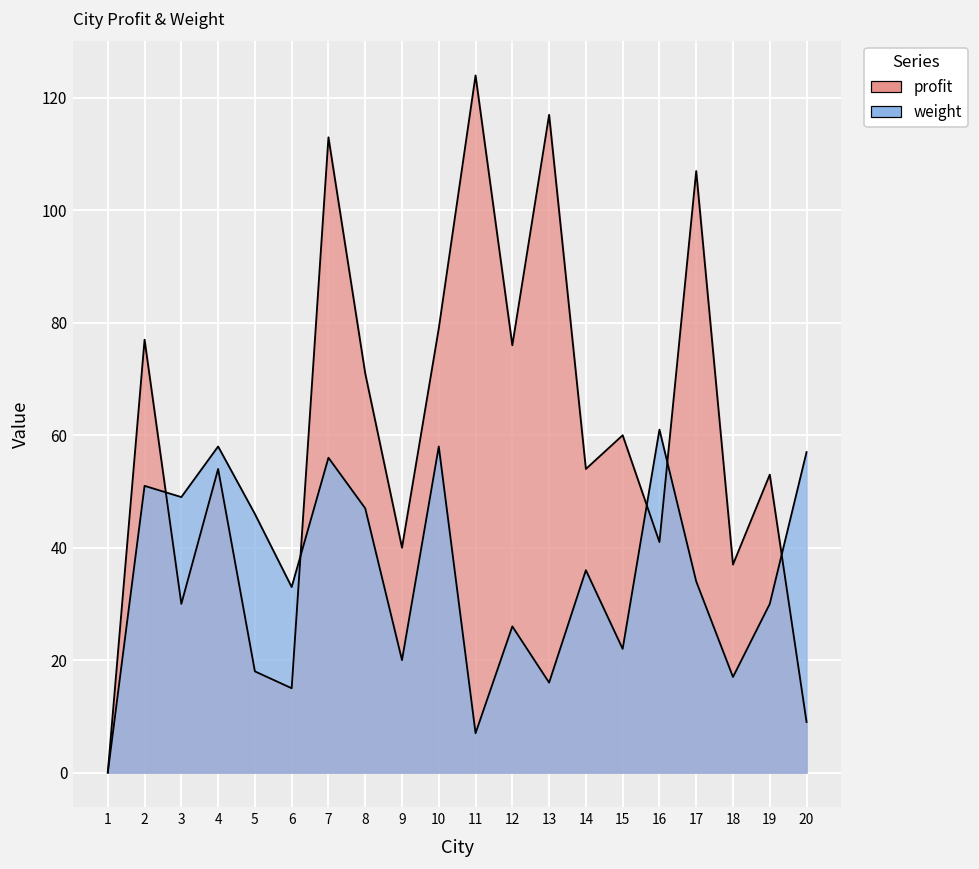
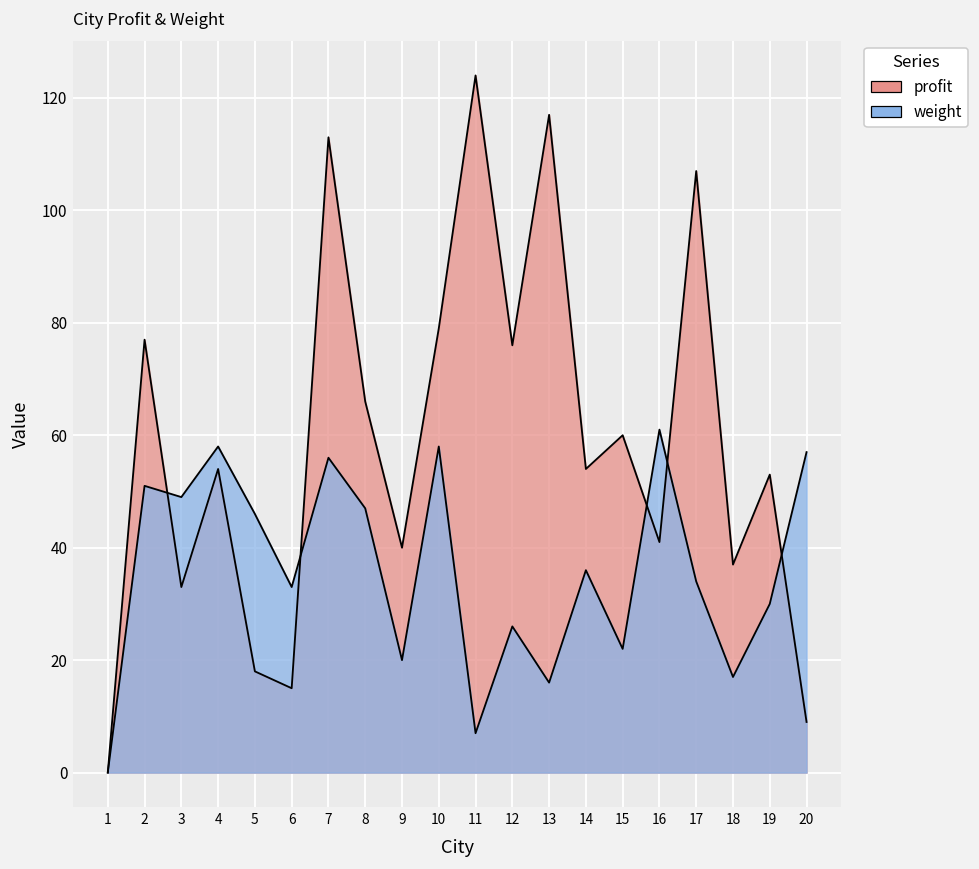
profit, 3: 30 -> 33
profit, 8: 71 -> 66
